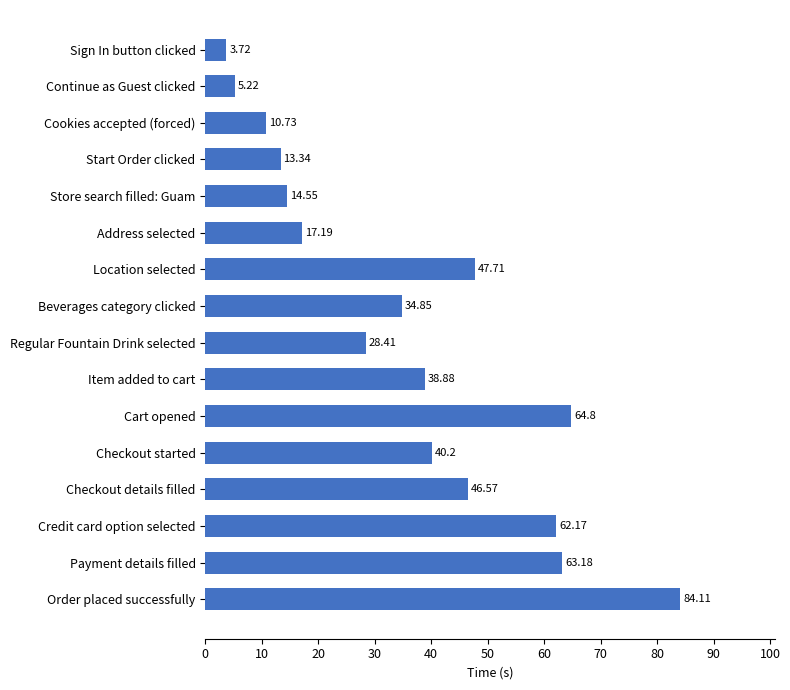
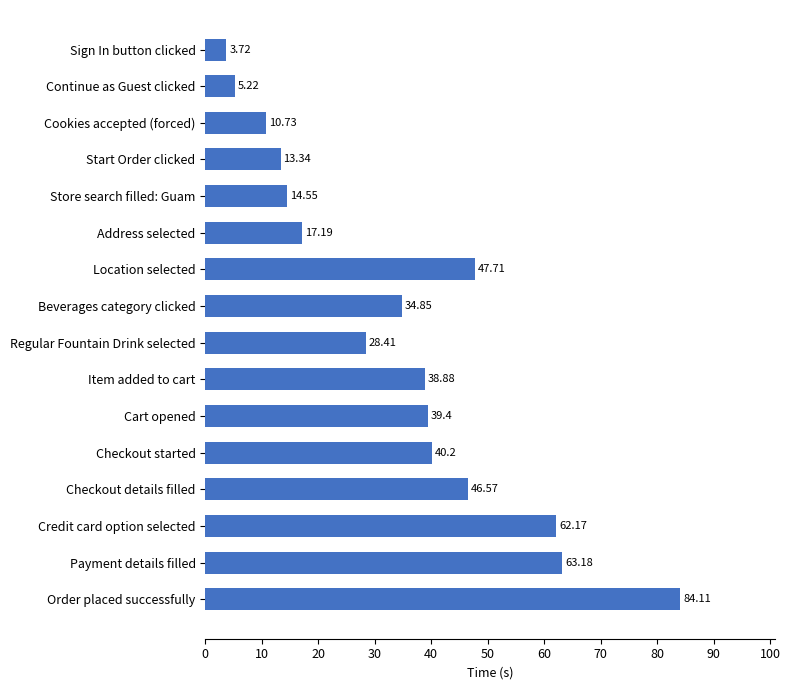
Cart opened: 64.8 -> 39.4
